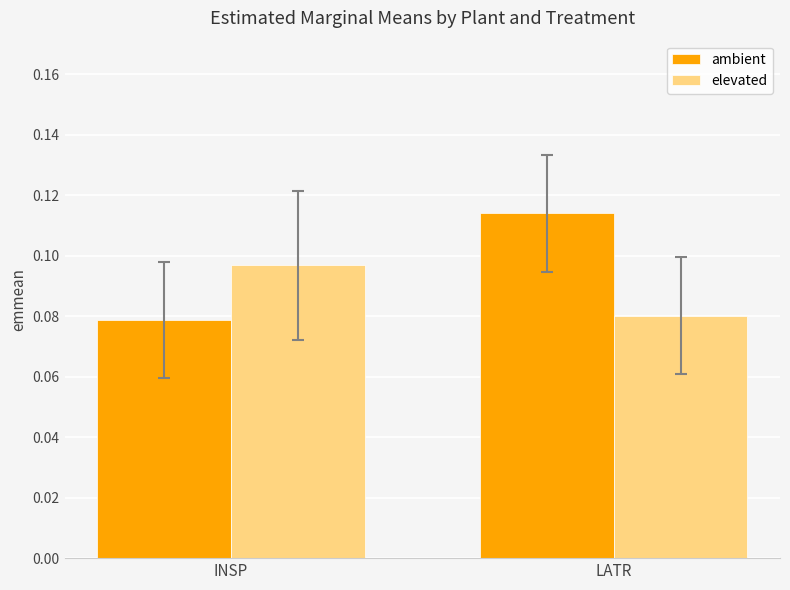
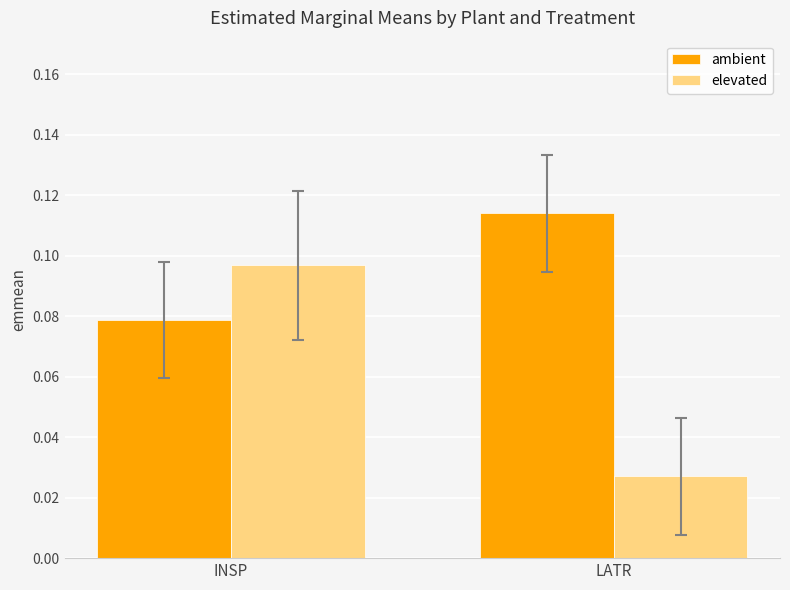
elevated, LATR: 0.080 -> 0.027
